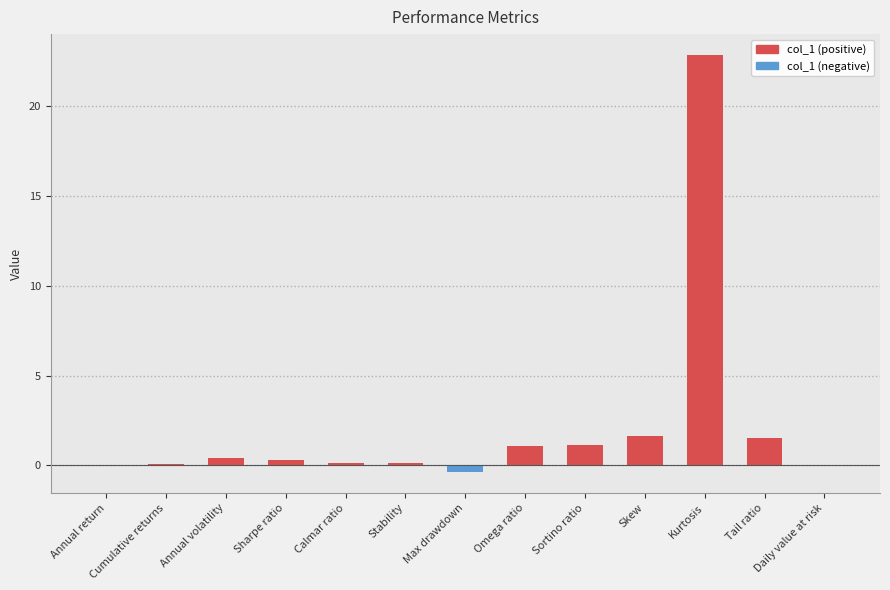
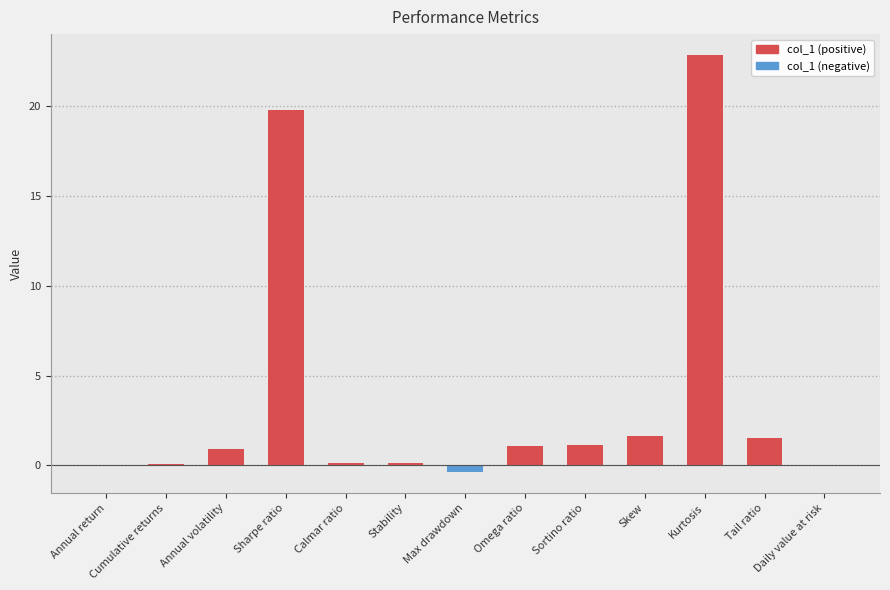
col_1 (positive), Annual volatility: 0.4 -> 0.9
col_1 (positive), Sharpe ratio: 0.3 -> 19.8
